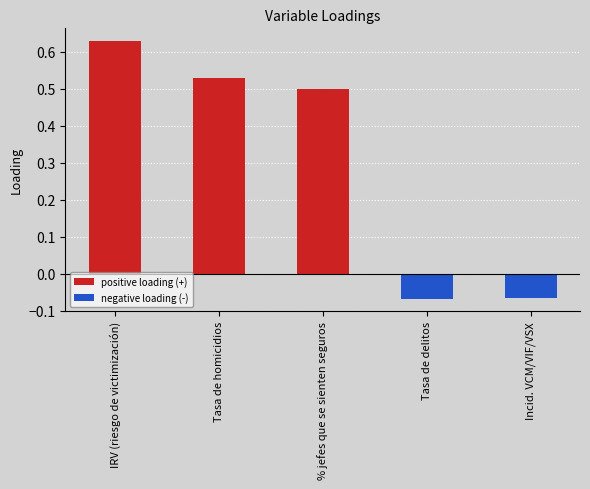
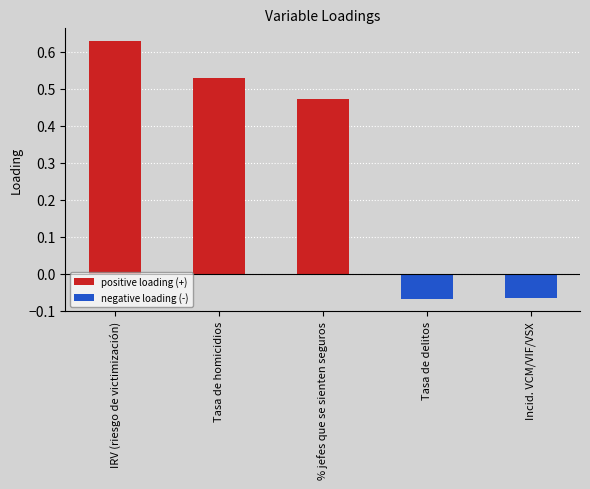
% jefes que se sienten seguros: 0.50 -> 0.47
